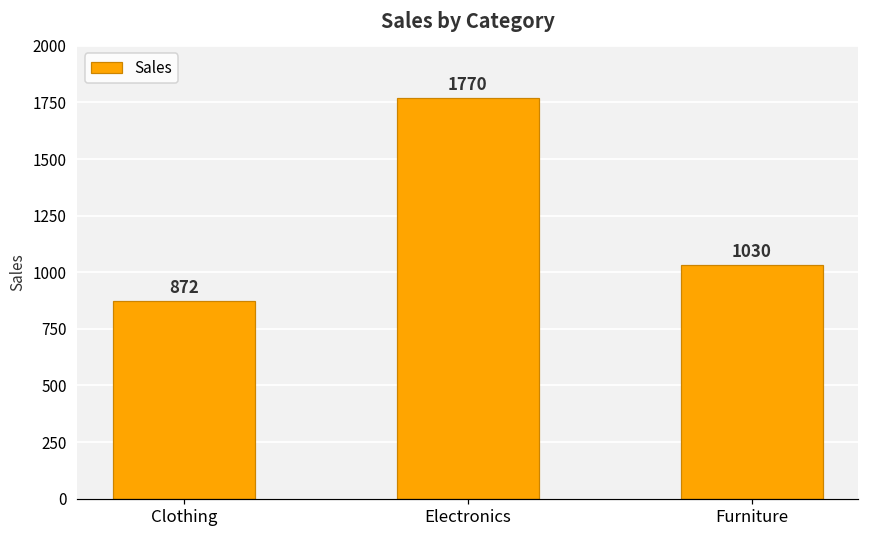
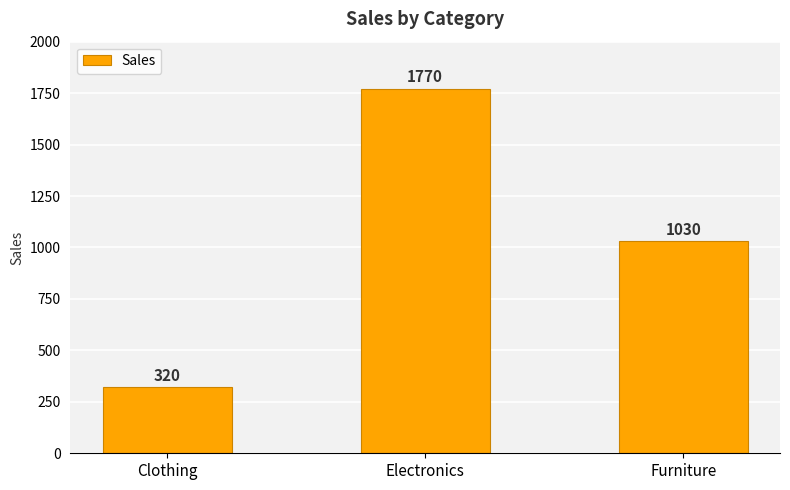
Clothing: 872 -> 320
